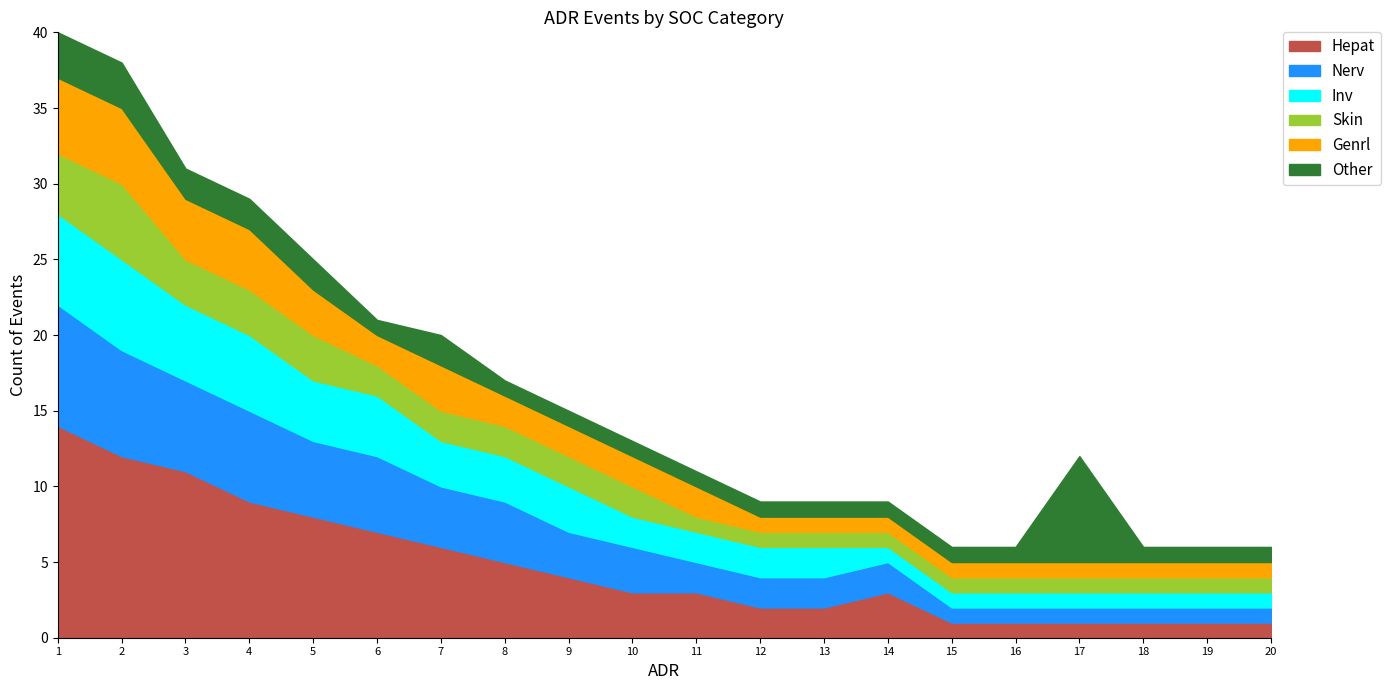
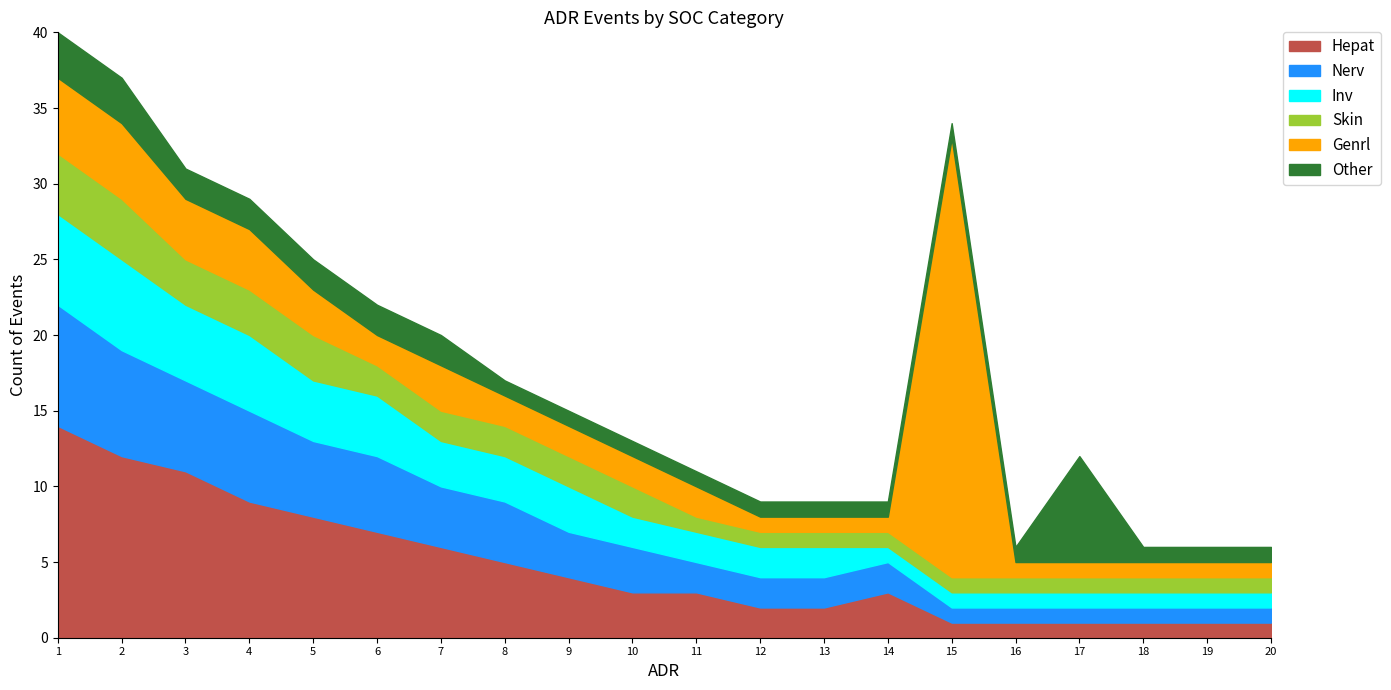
Skin, 2: 5 -> 4
Other, 6: 1 -> 2
Genrl, 15: 1 -> 29
